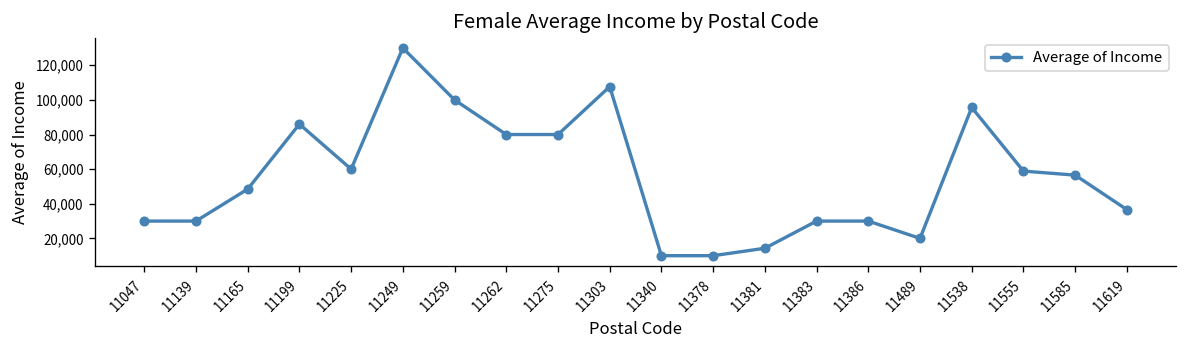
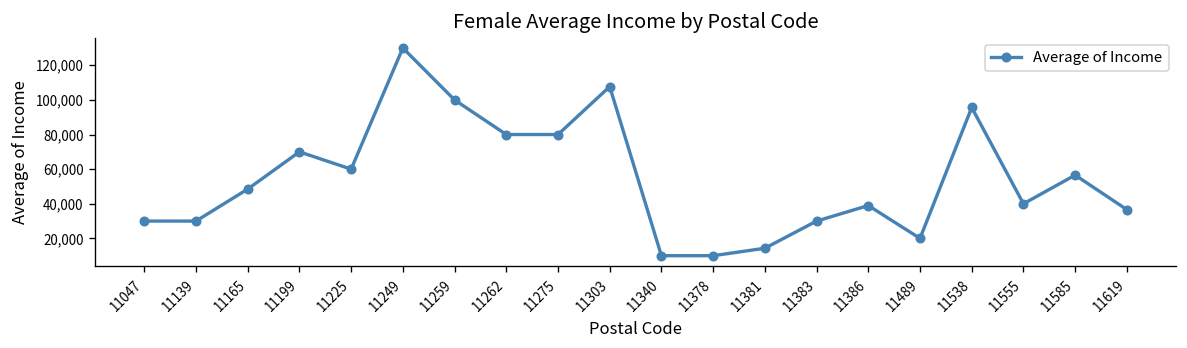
11199: 86,000 -> 70,000
11386: 30,000 -> 39,000
11555: 59,000 -> 40,000
